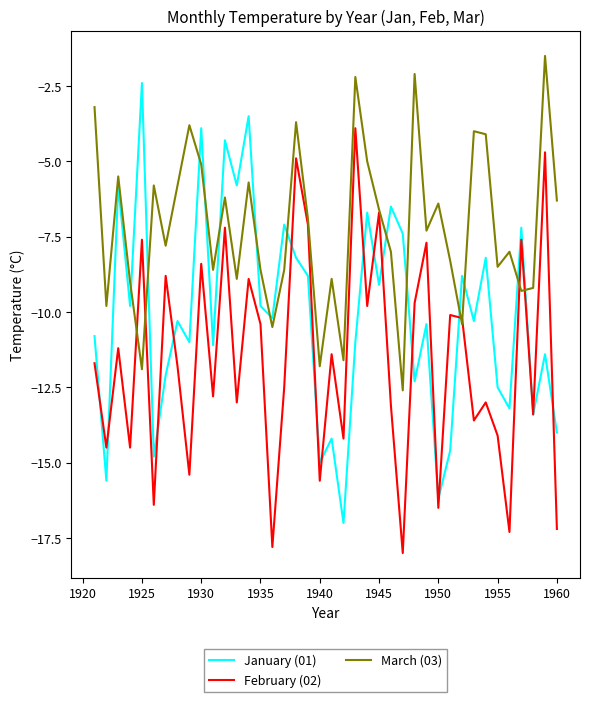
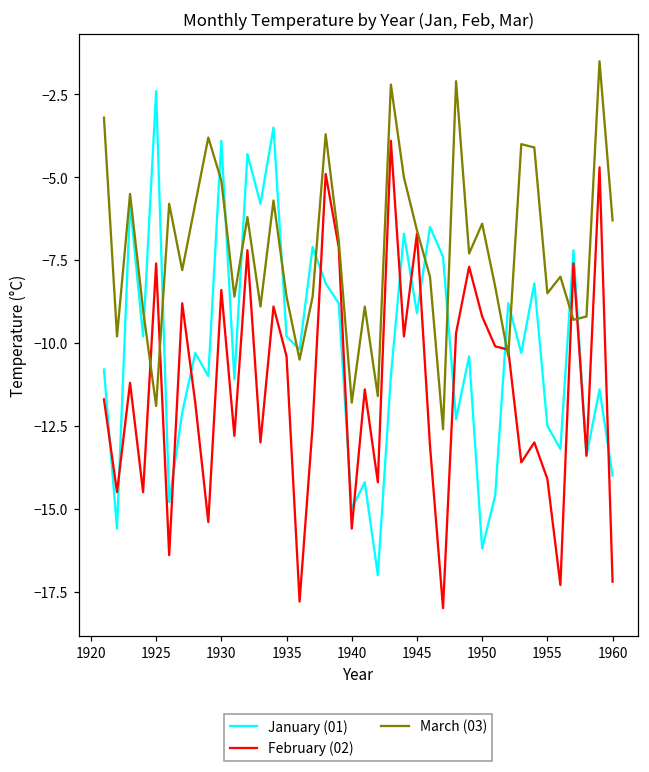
February (02), 1950: -16.5 -> -9.2
